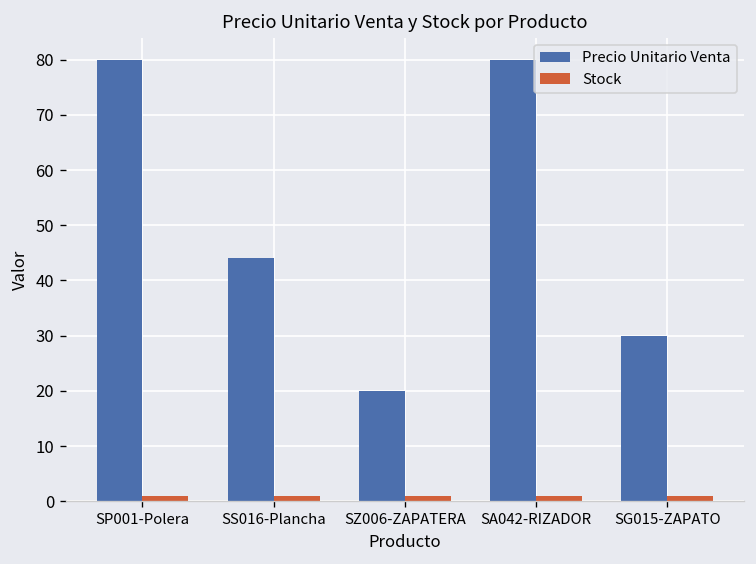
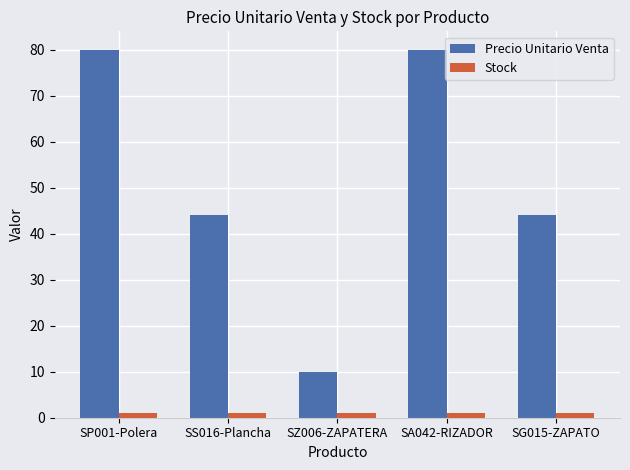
Precio Unitario Venta, SZ006-ZAPATERA: 20 -> 10
Precio Unitario Venta, SG015-ZAPATO: 30 -> 44
